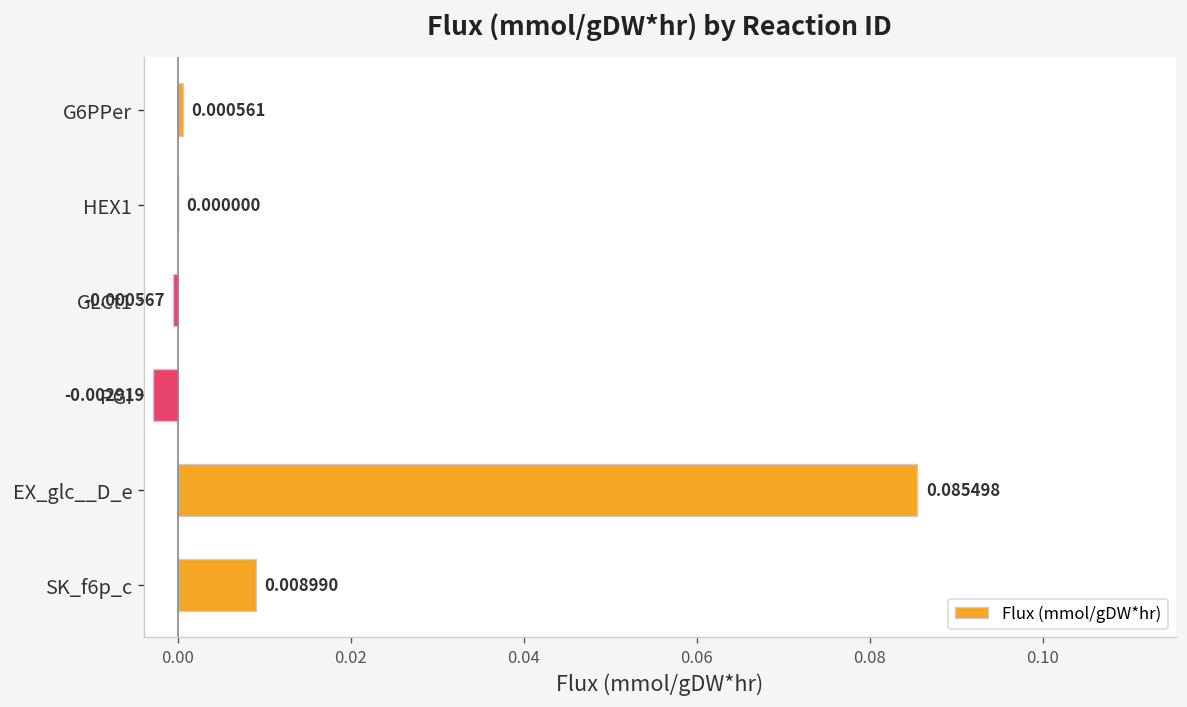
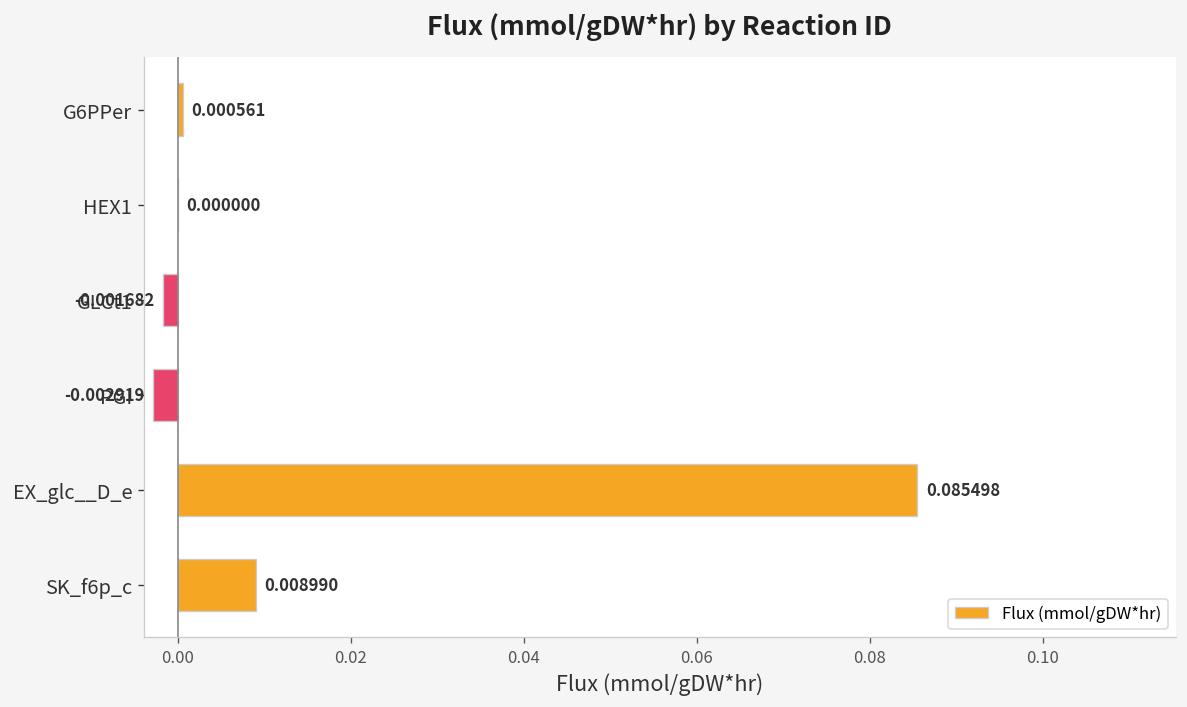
GLCt1: -0.000567 -> -0.001682
